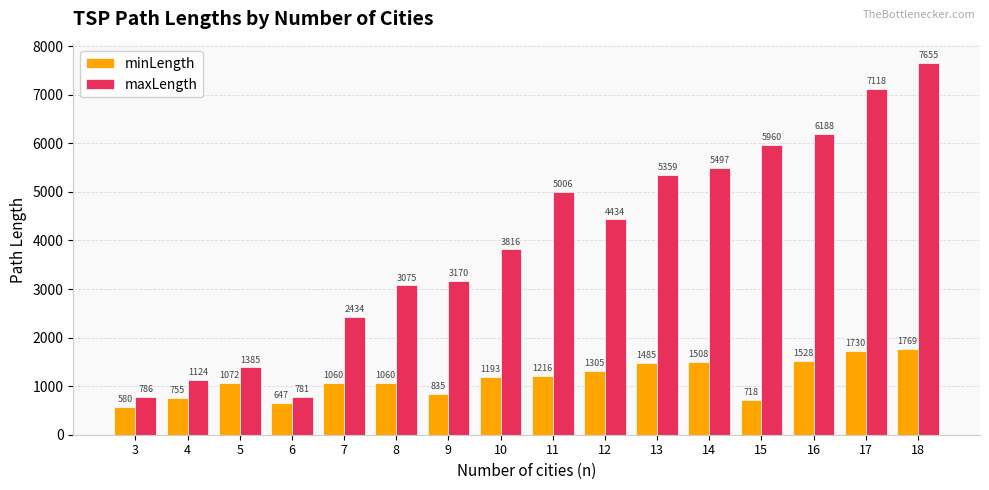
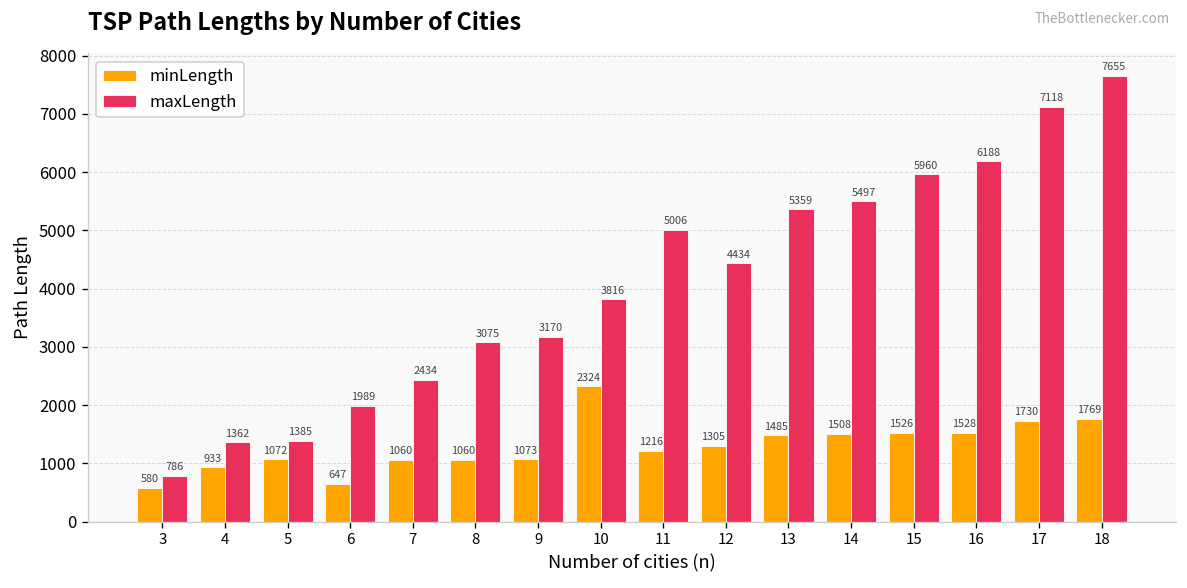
minLength, 4: 755 -> 933
maxLength, 4: 1124 -> 1362
maxLength, 6: 781 -> 1989
minLength, 9: 835 -> 1073
minLength, 10: 1193 -> 2324
minLength, 15: 718 -> 1526
